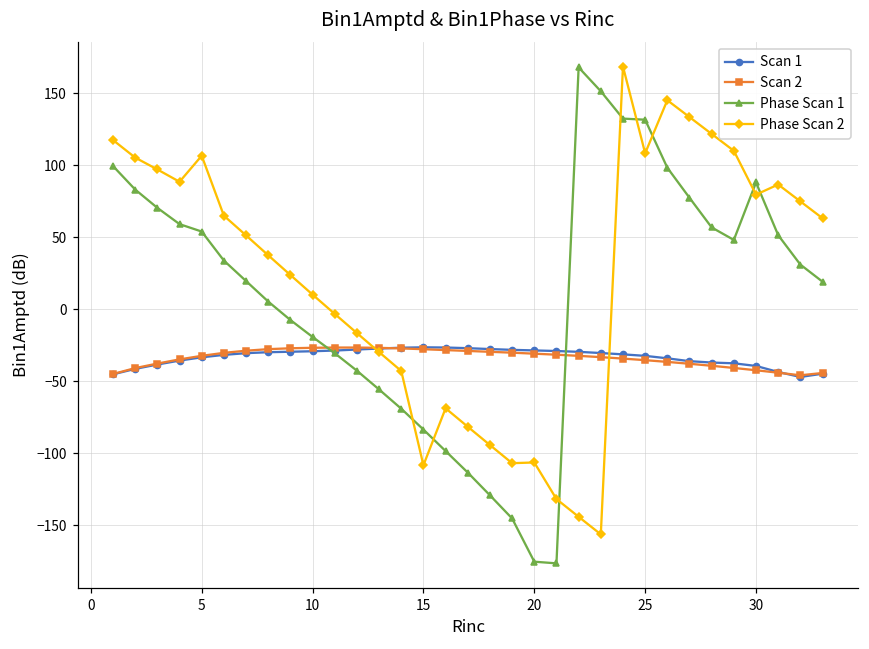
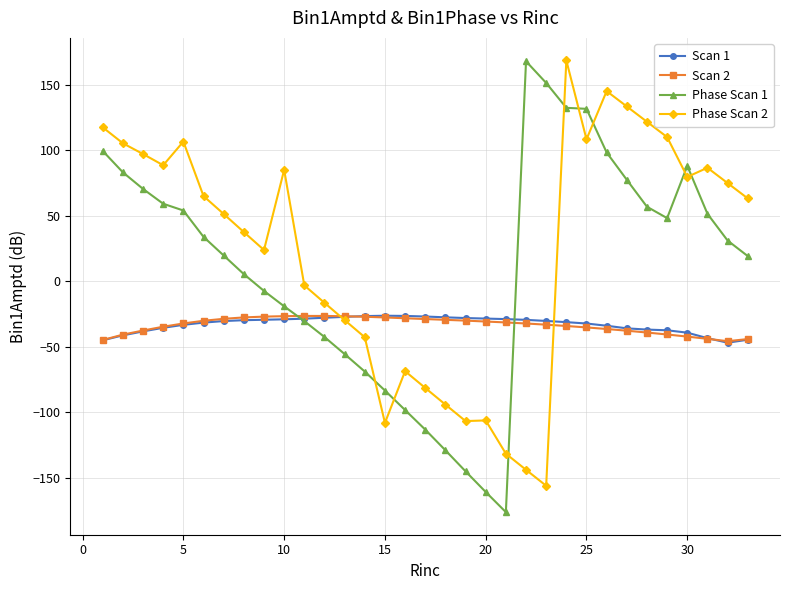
Phase Scan 2, 10: 10 -> 85
Phase Scan 1, 20: -175 -> -161
